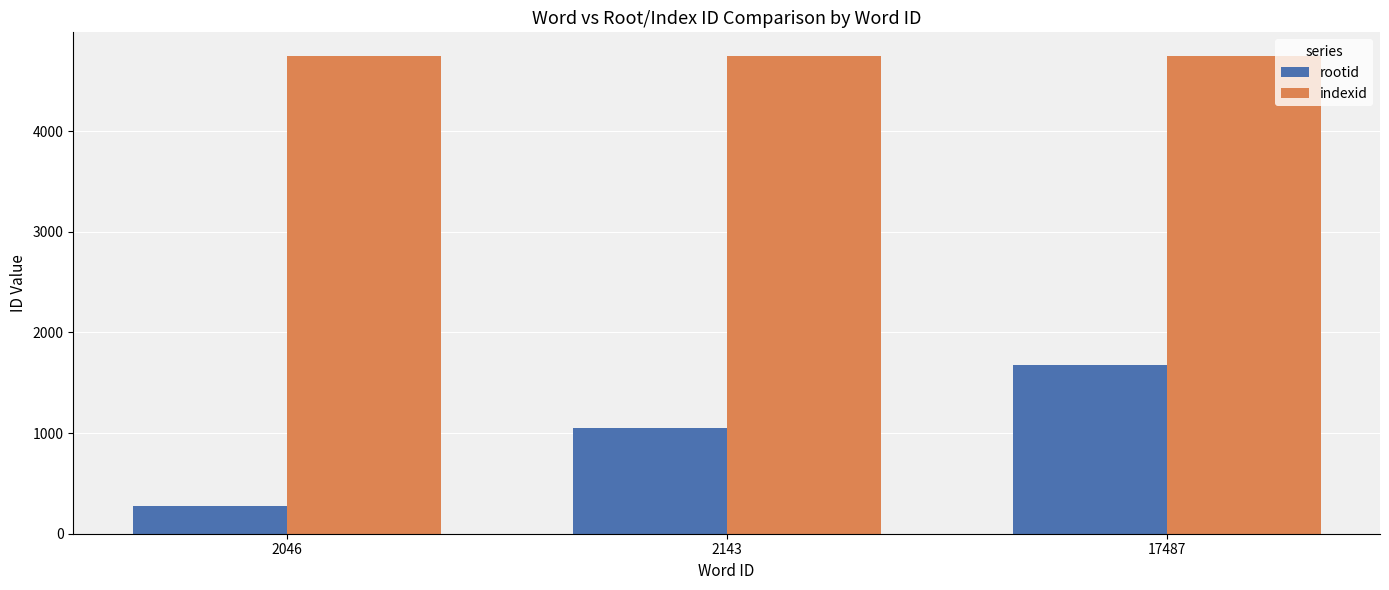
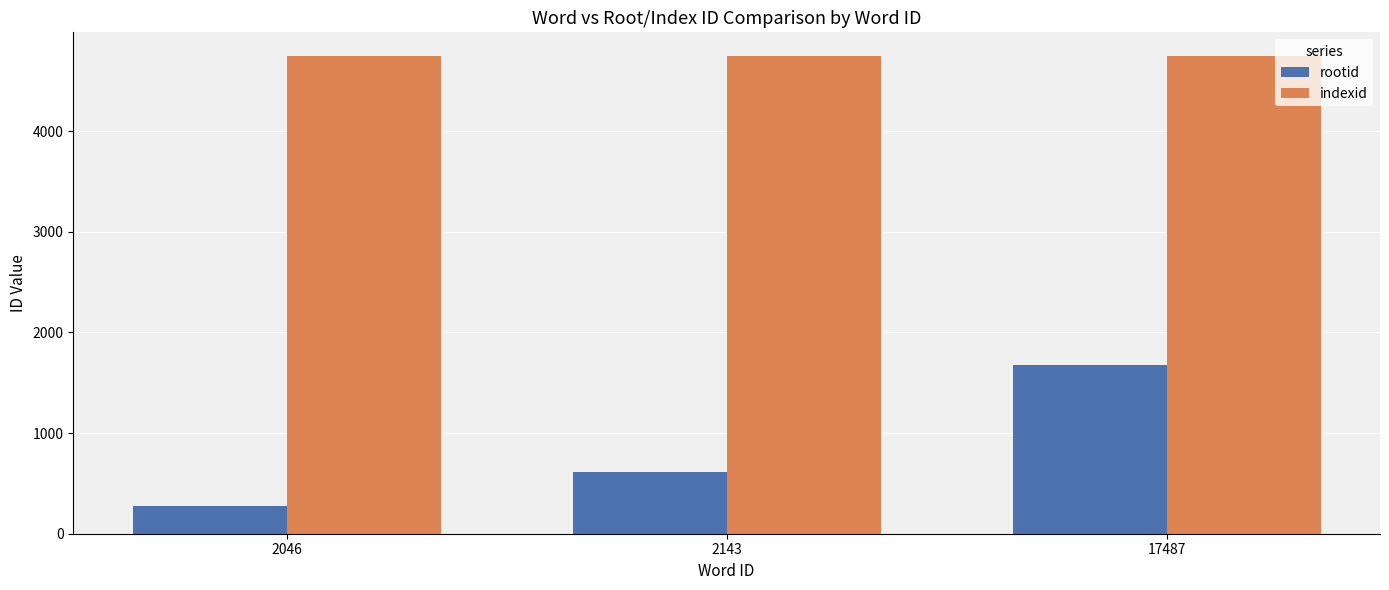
rootid, 2143: 1050 -> 620
